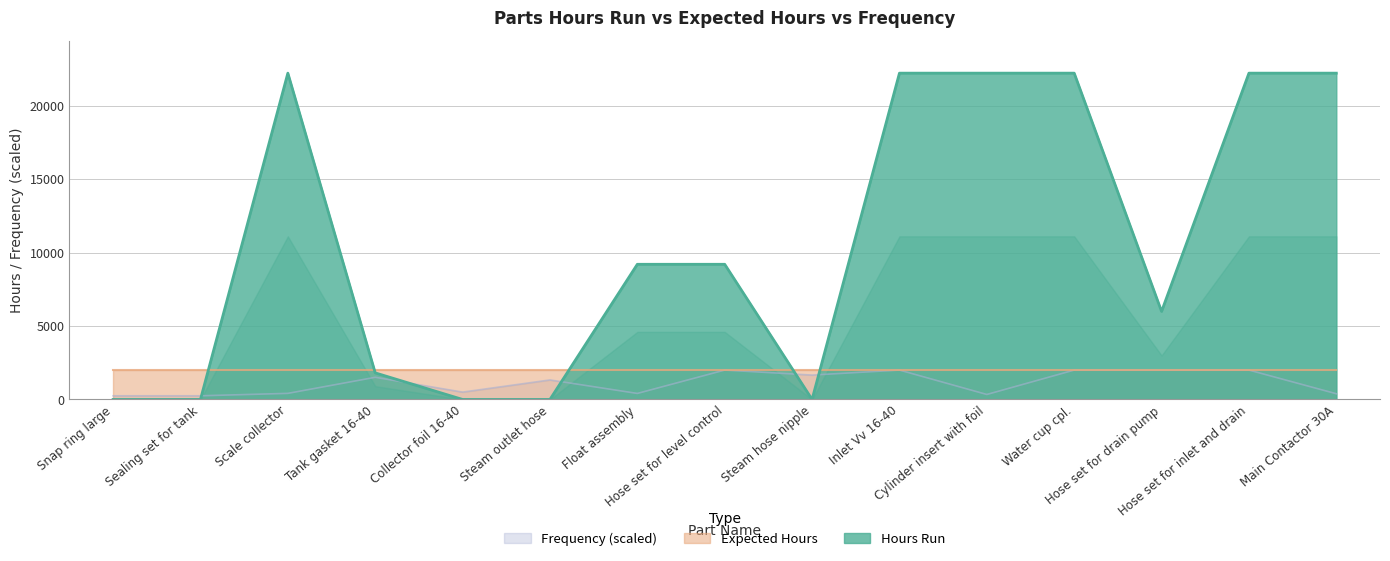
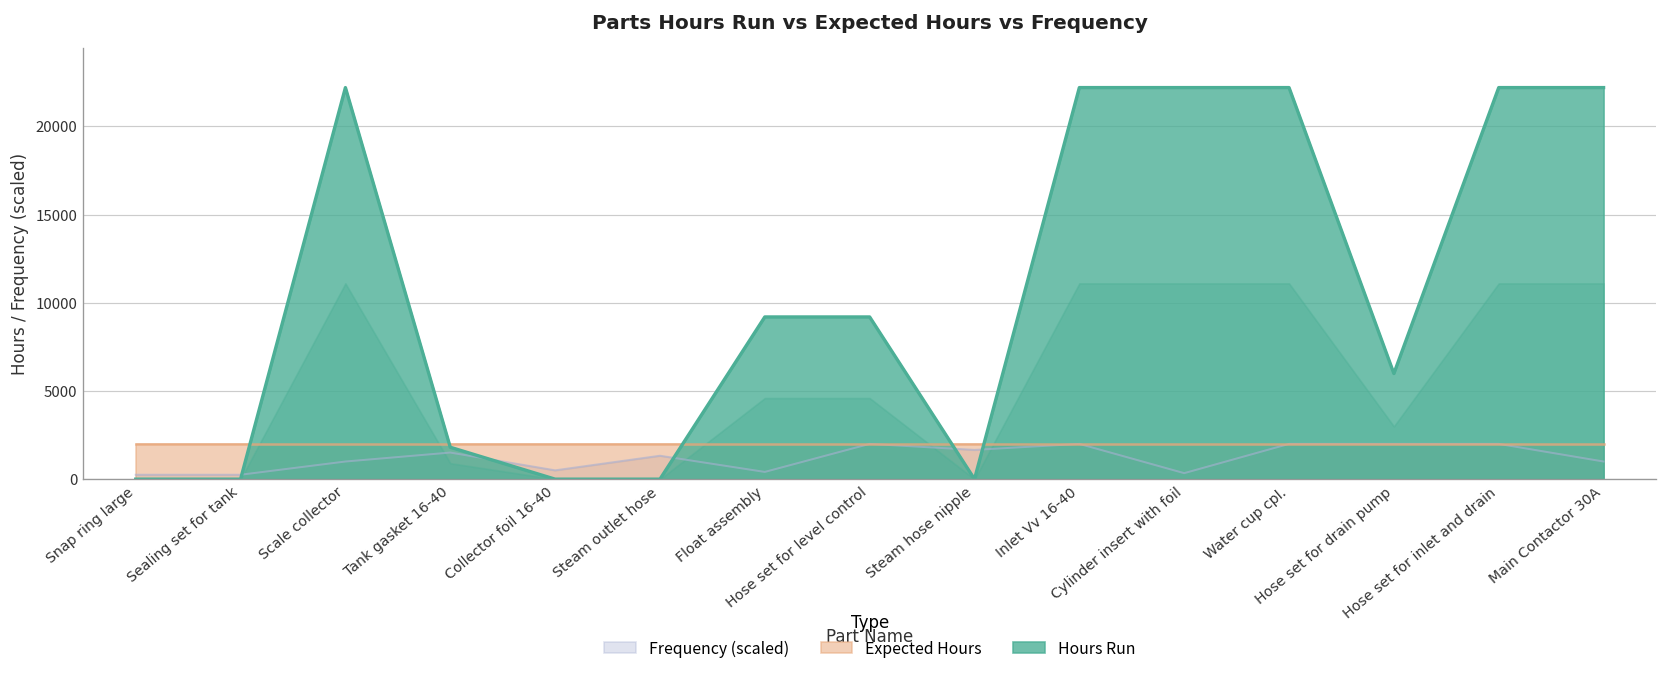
Frequency (scaled), Scale collector: 400 -> 1000
Frequency (scaled), Main Contactor 30A: 400 -> 1000
